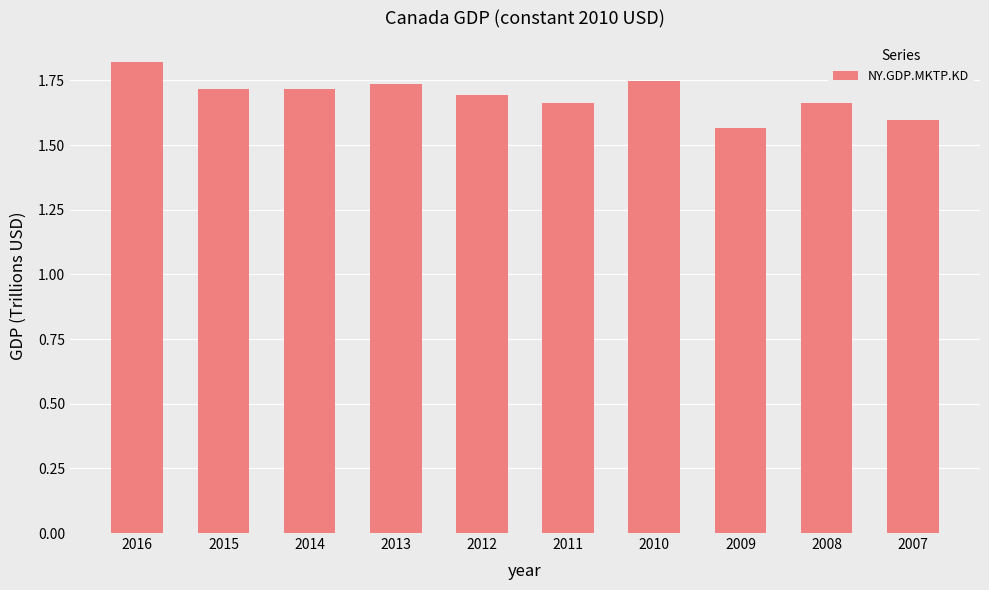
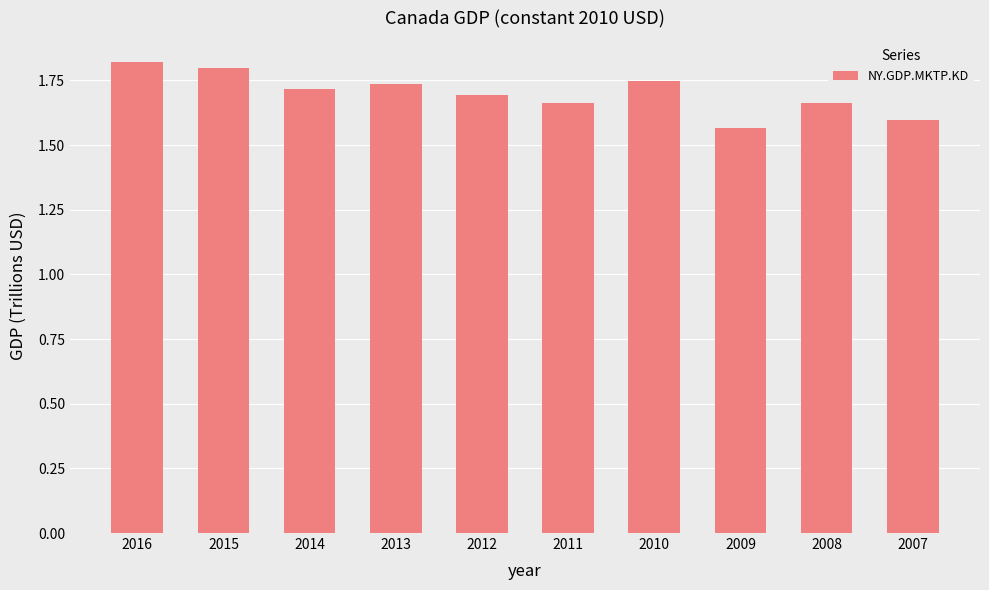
2015: 1.72 -> 1.80
